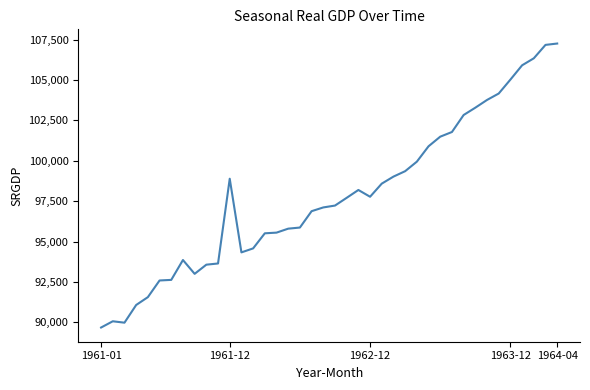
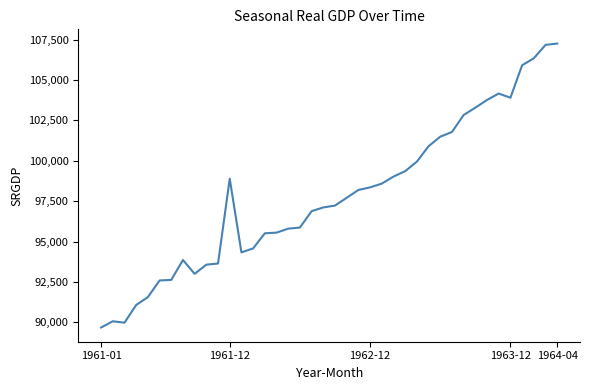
1962-12: 97,800 -> 98,400
1963-12: 105,000 -> 103,900
